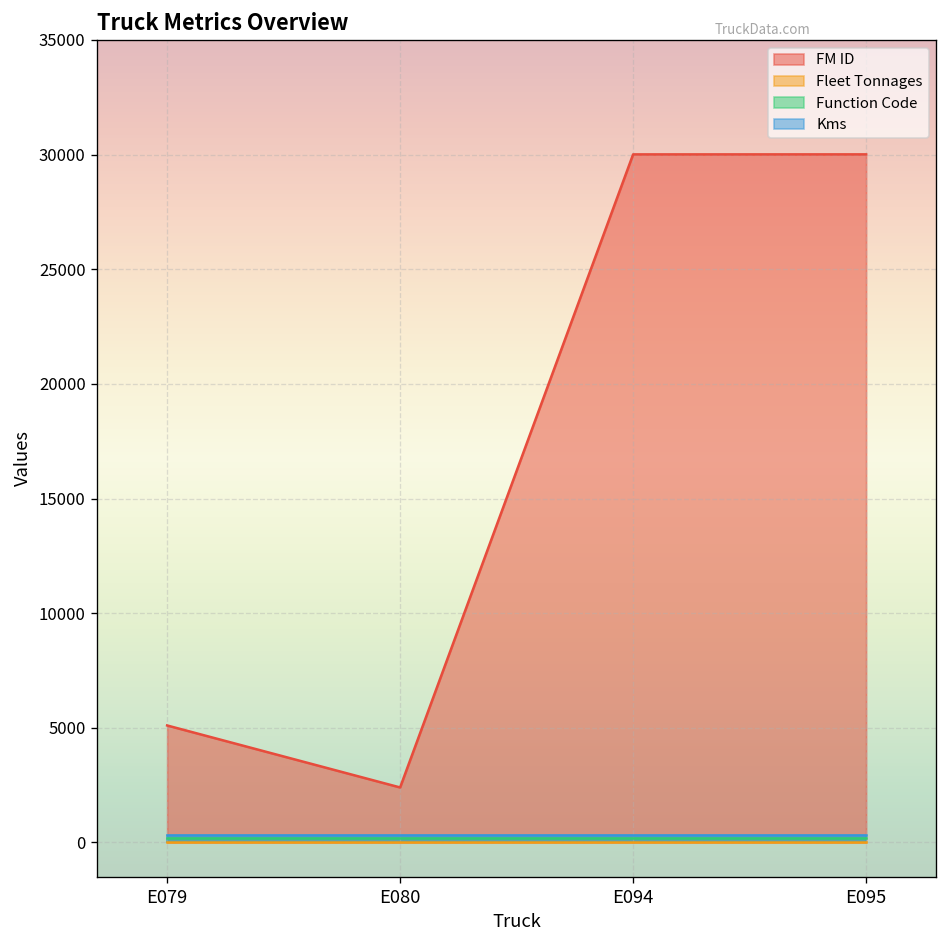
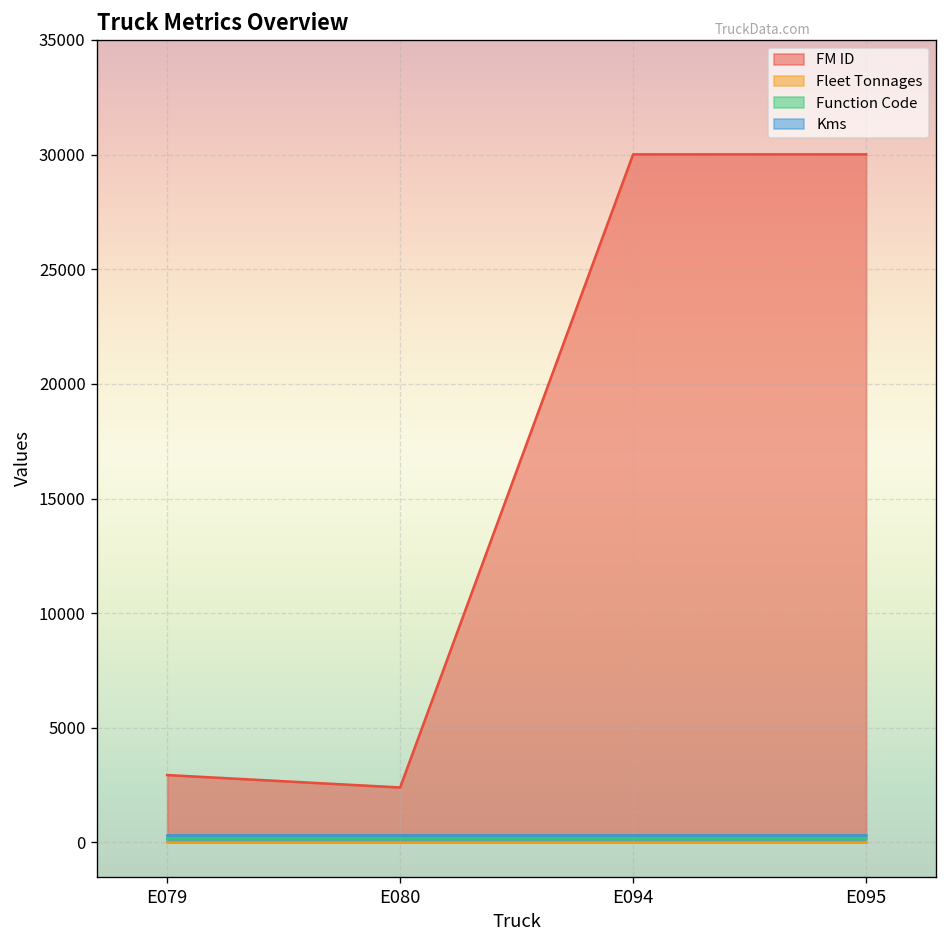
FM ID, E079: 5100 -> 2900
